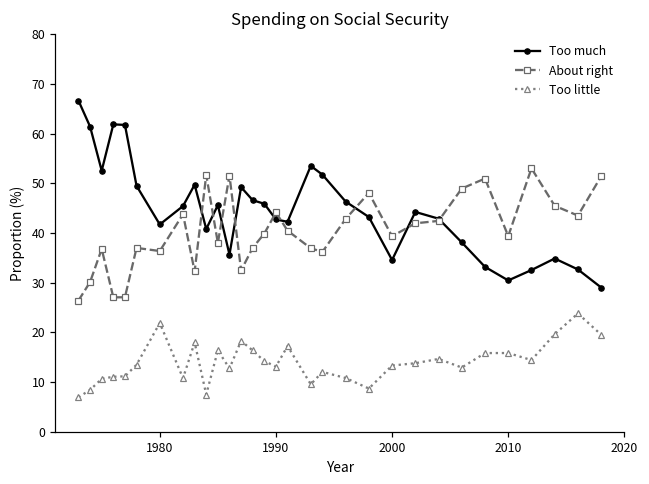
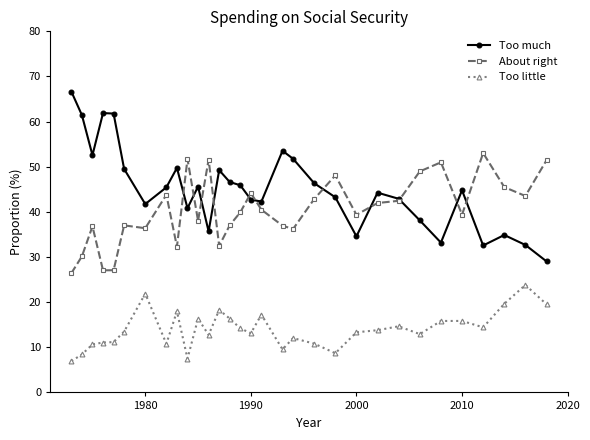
Too much, 2010: 30 -> 45
